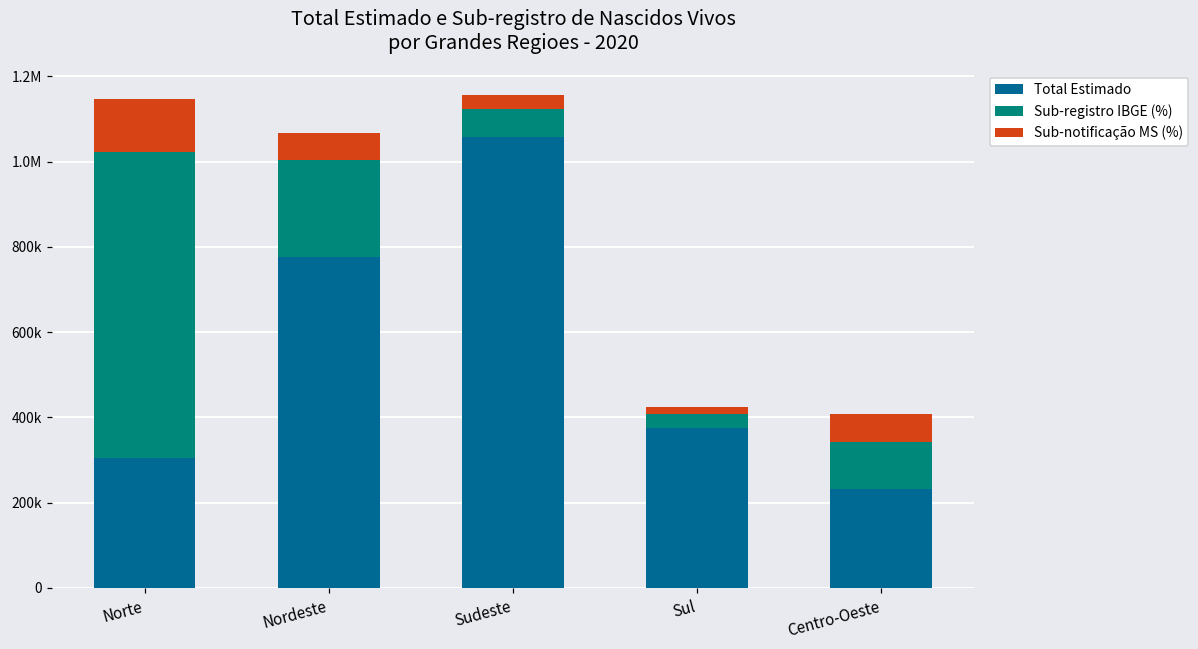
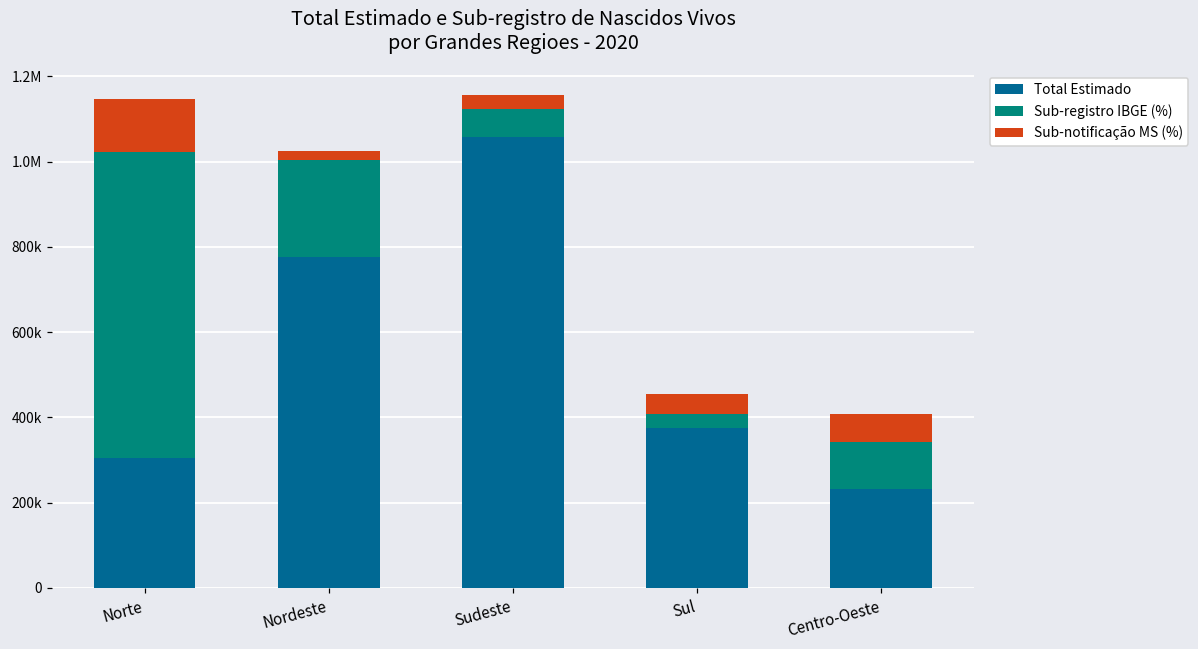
Sub-notificação MS (%), Nordeste: 60000 -> 20000
Sub-notificação MS (%), Sul: 20000 -> 50000
